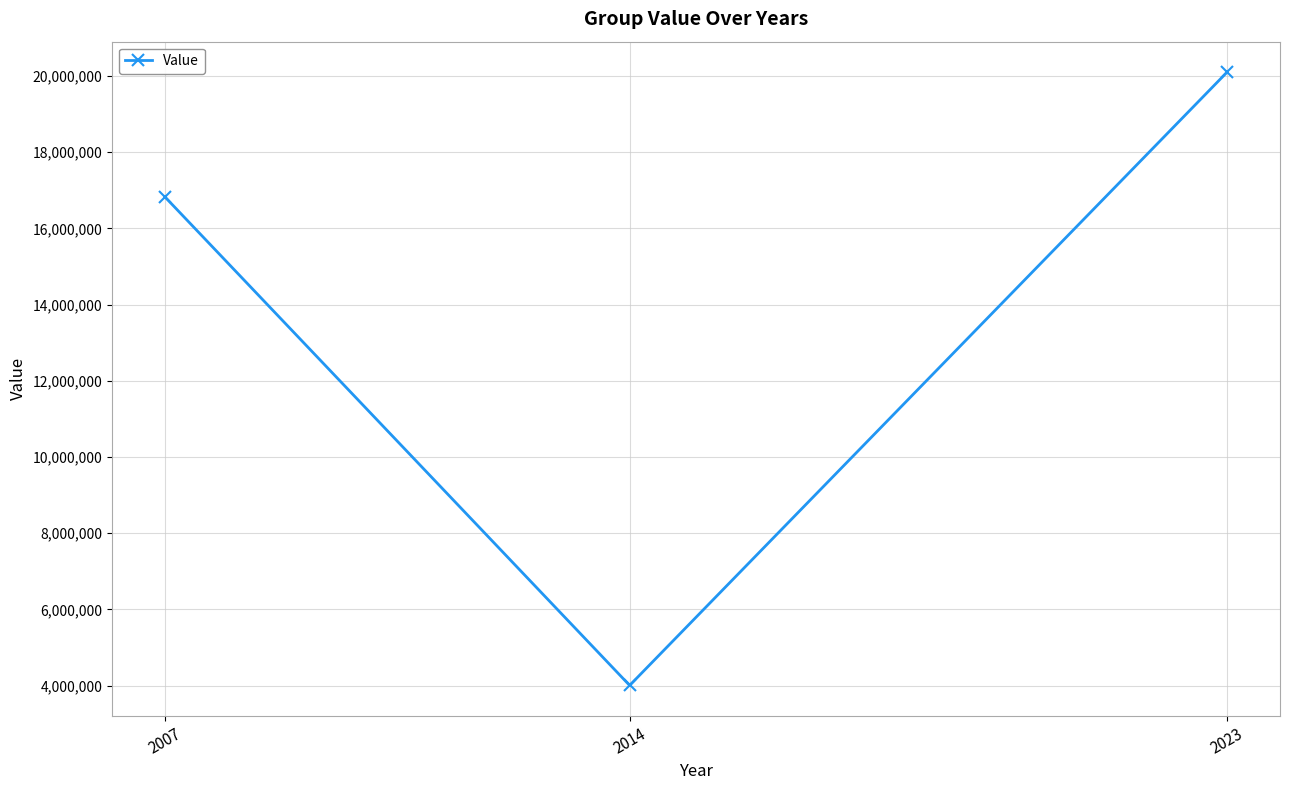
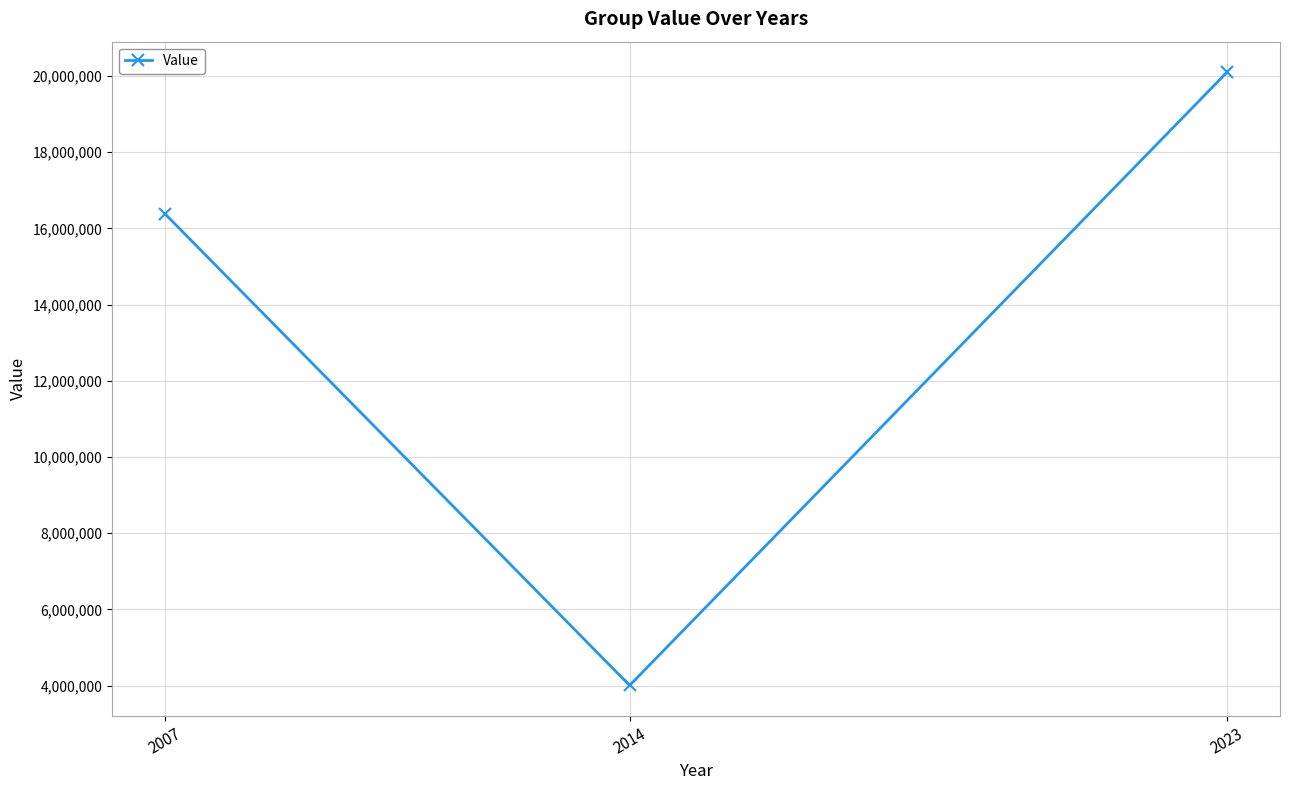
2007: 16,800,000 -> 16,400,000
